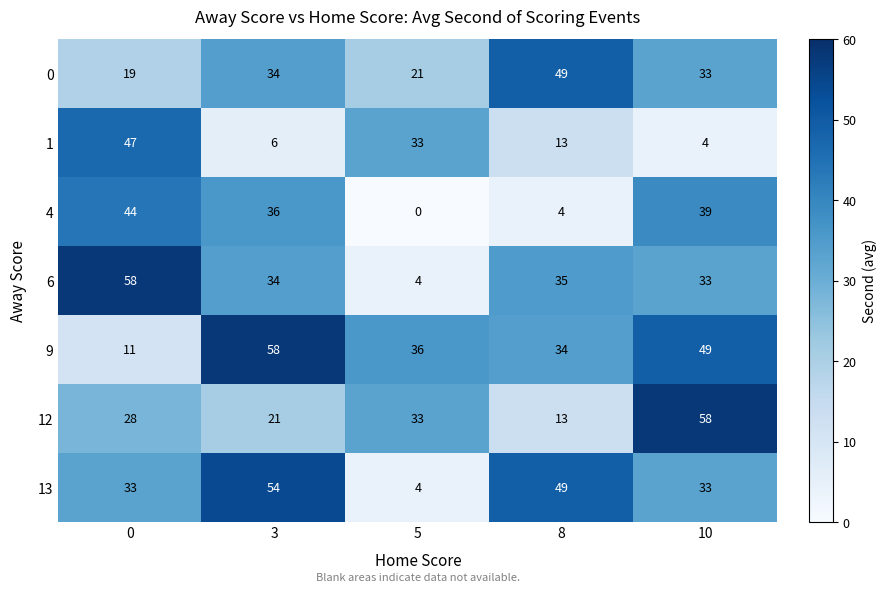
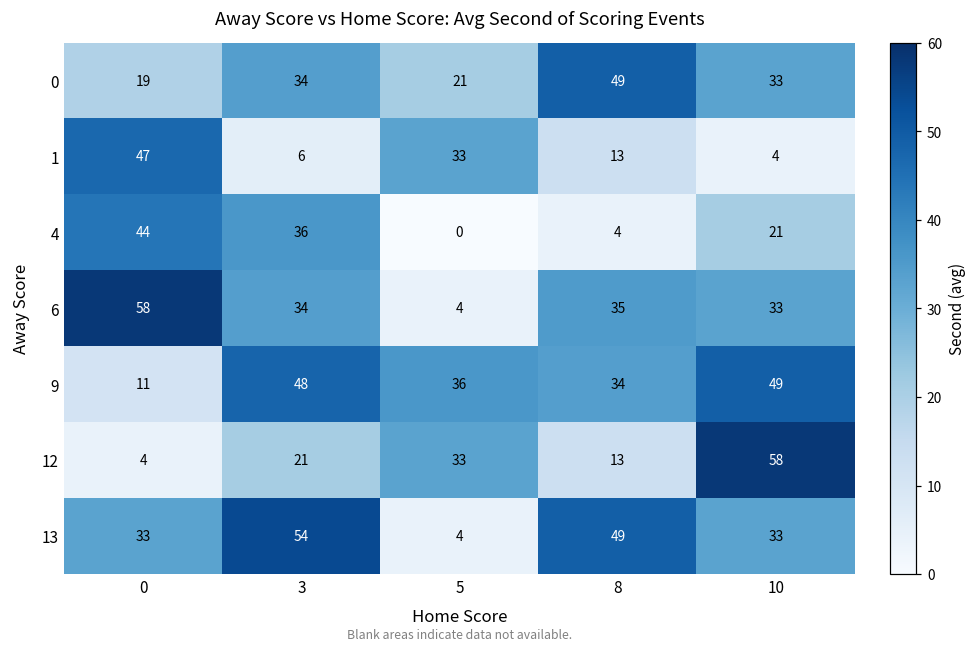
4, 10: 39 -> 21
9, 3: 58 -> 48
12, 0: 28 -> 4
